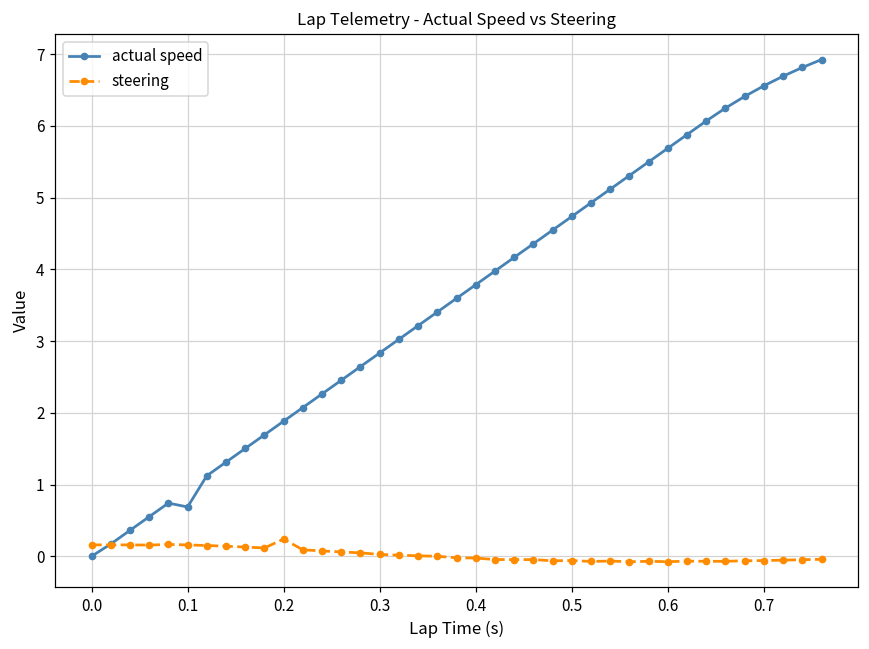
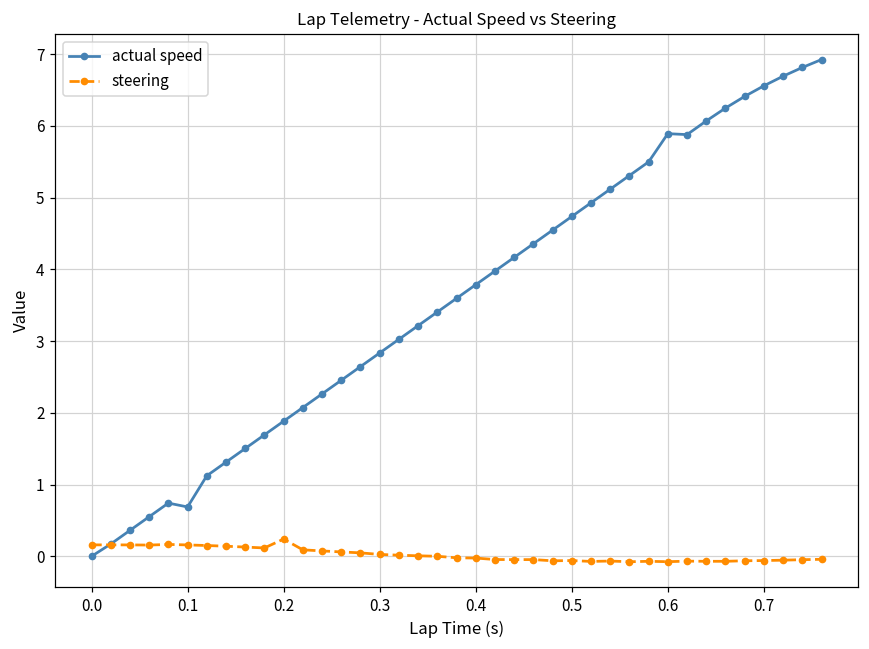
actual speed, 0.6: 5.7 -> 5.9
